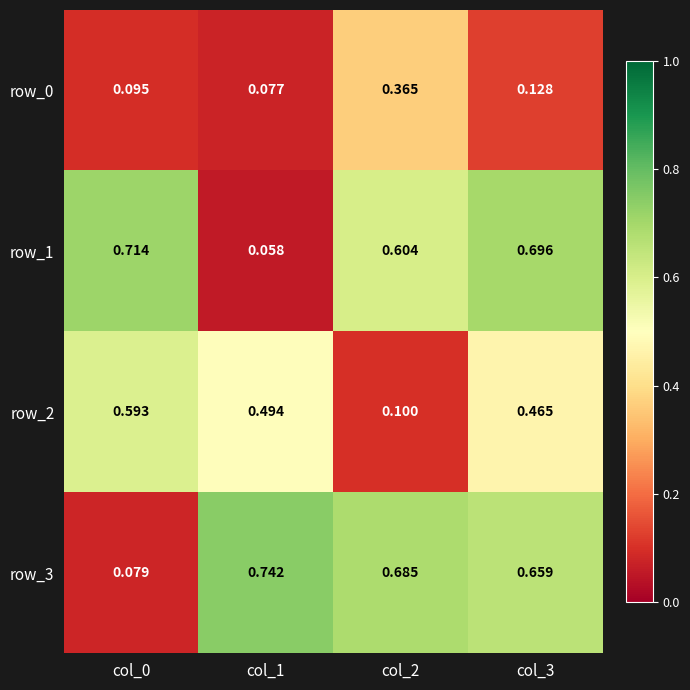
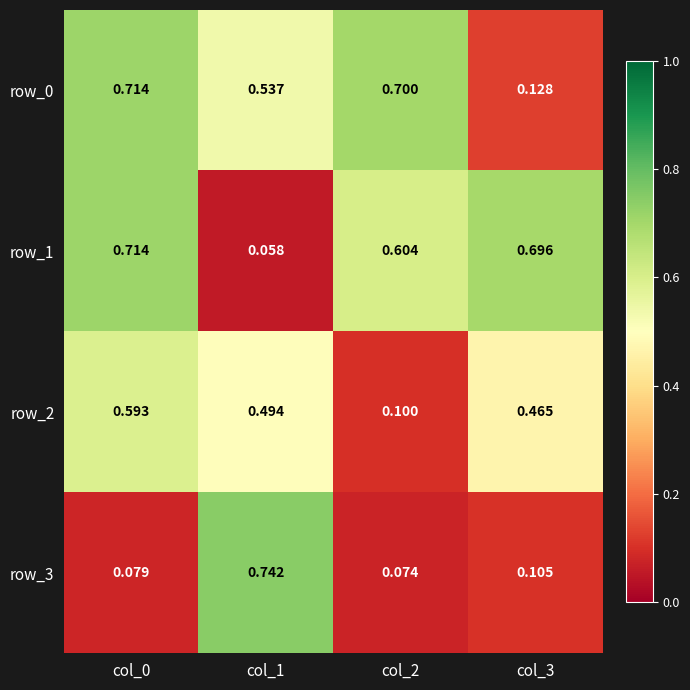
row_0, col_0: 0.095 -> 0.714
row_0, col_1: 0.077 -> 0.537
row_0, col_2: 0.365 -> 0.700
row_3, col_2: 0.685 -> 0.074
row_3, col_3: 0.659 -> 0.105
